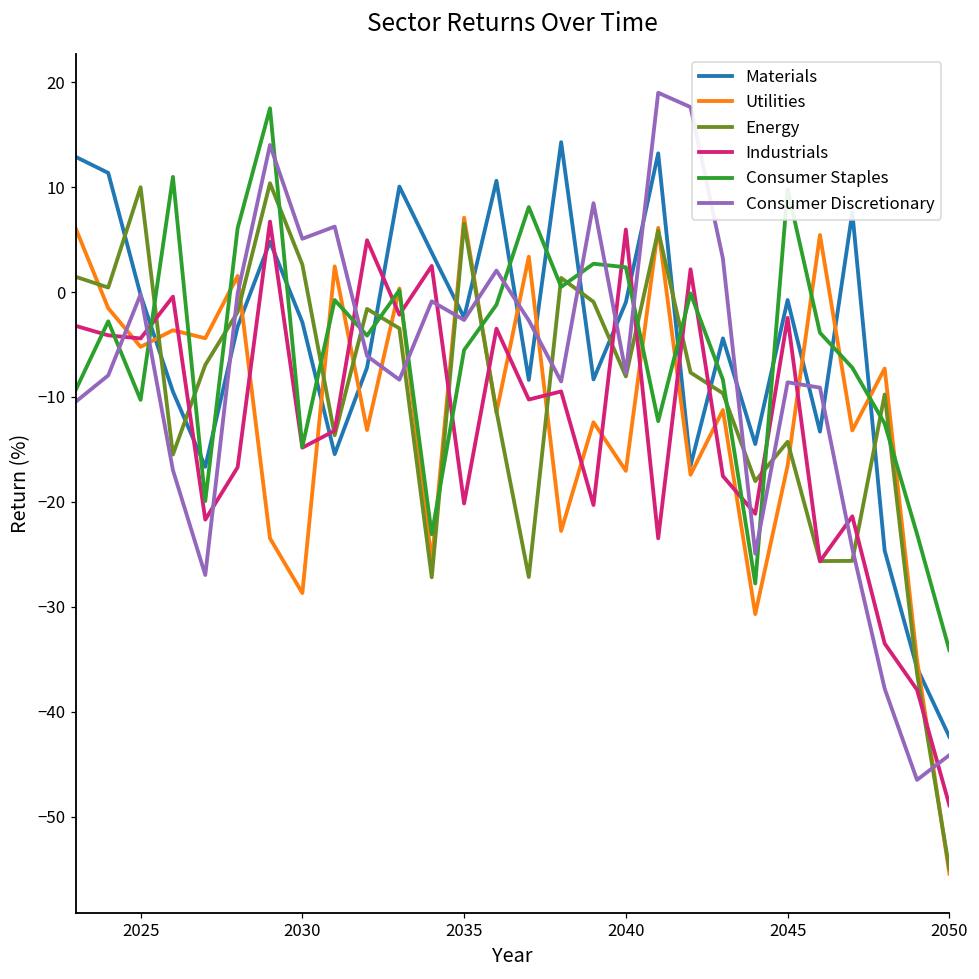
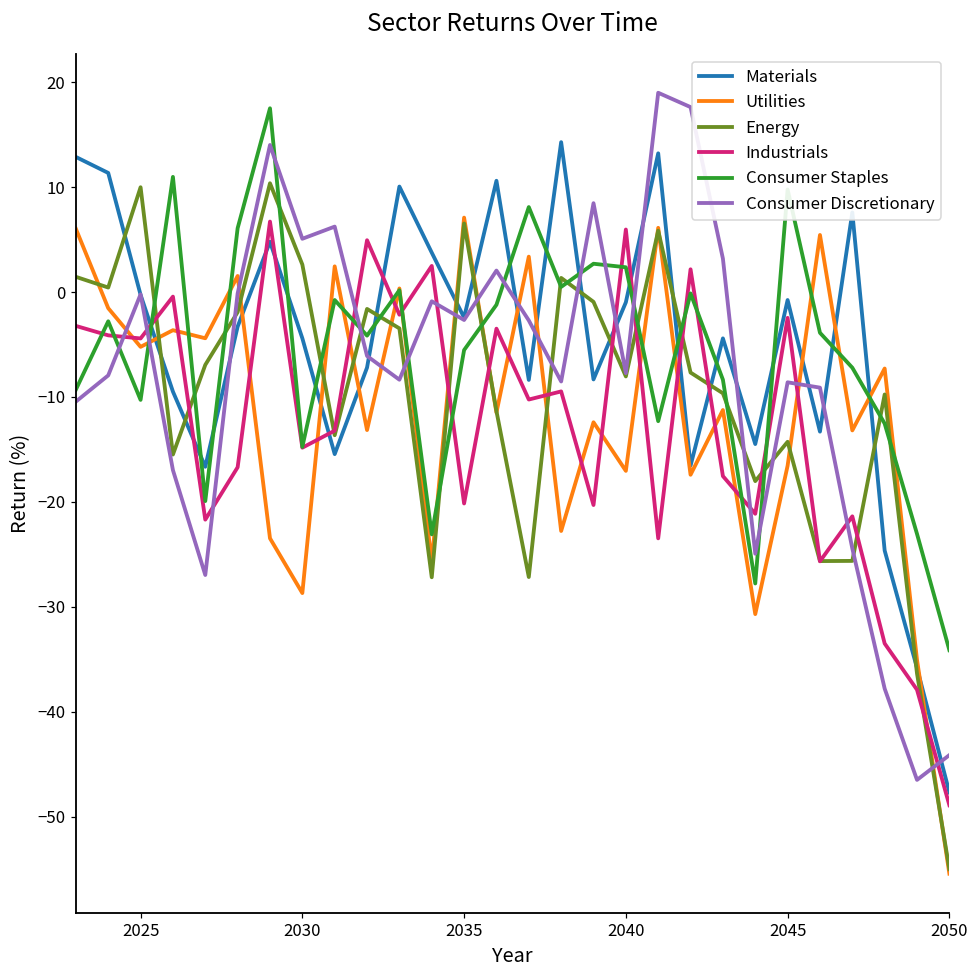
Materials, 2030: -3 -> -4
Materials, 2050: -42 -> -48
